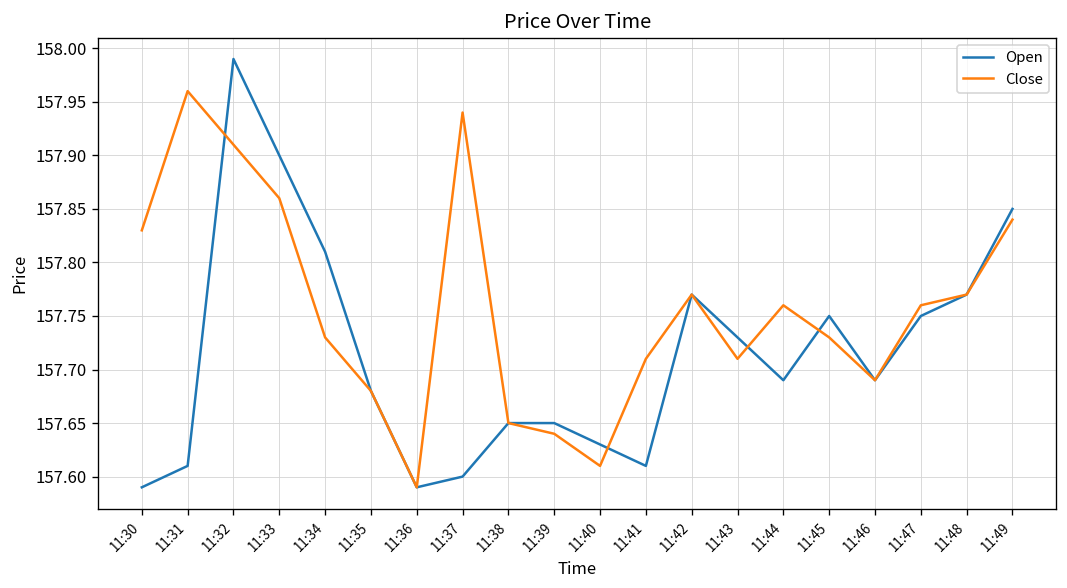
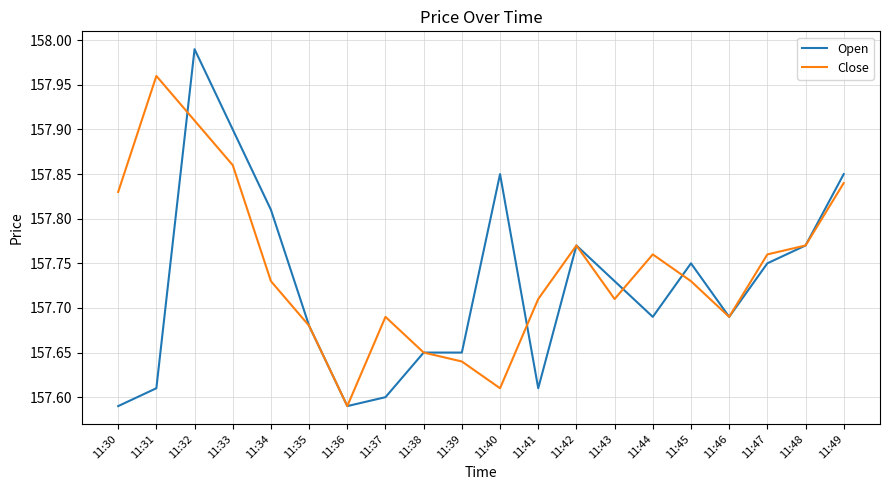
Close, 11:37: 157.94 -> 157.69
Open, 11:40: 157.63 -> 157.85
